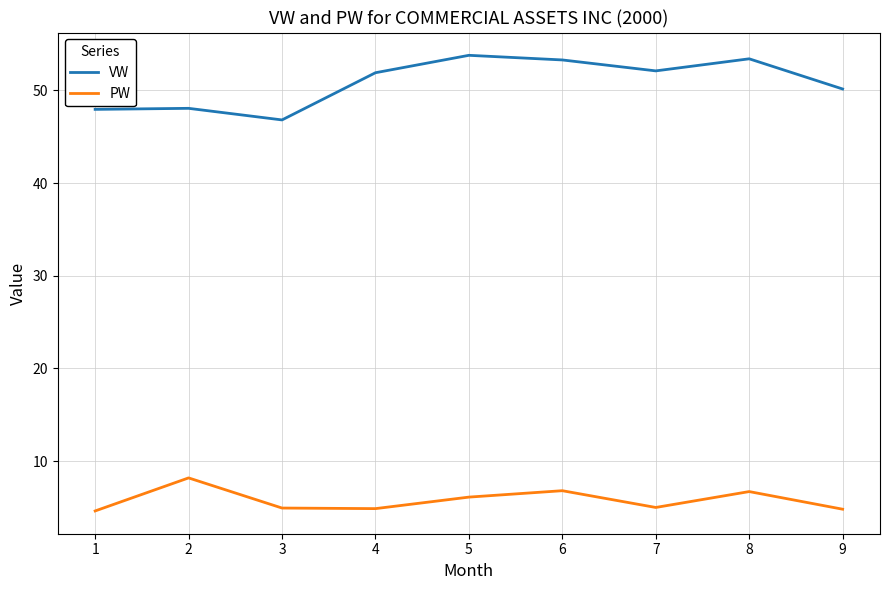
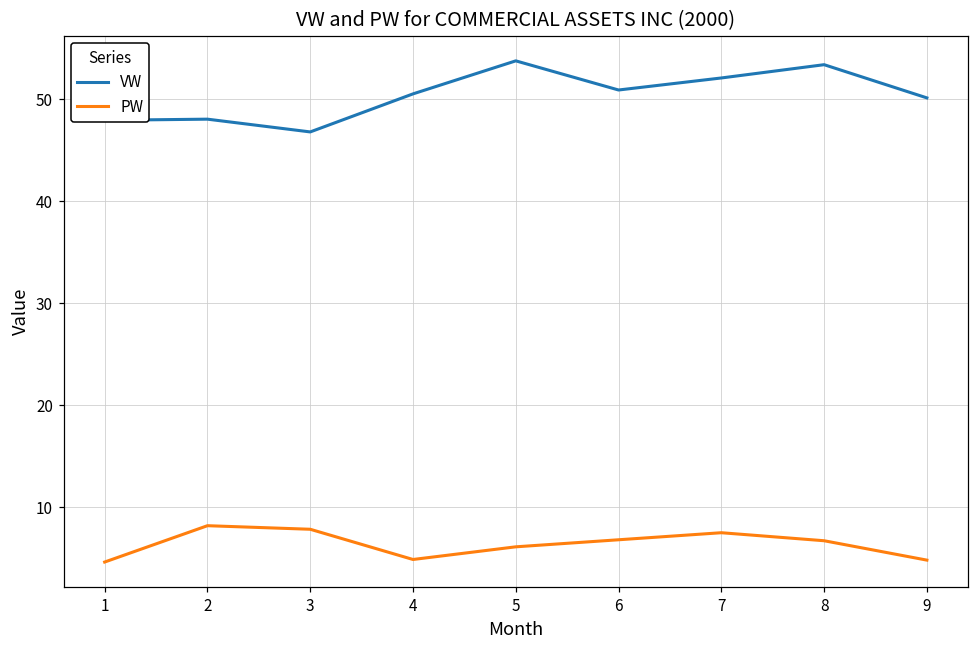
PW, 3: 5 -> 8
VW, 4: 52 -> 51
VW, 6: 53 -> 51
PW, 7: 5 -> 8
